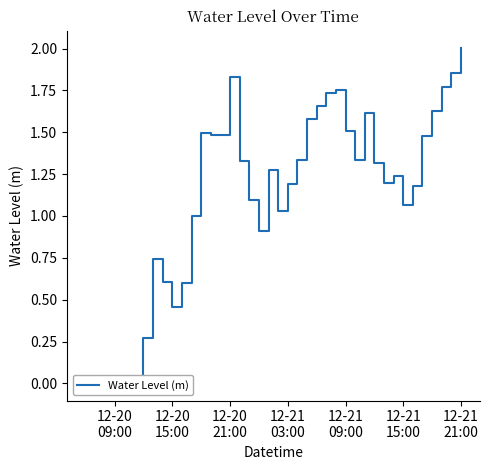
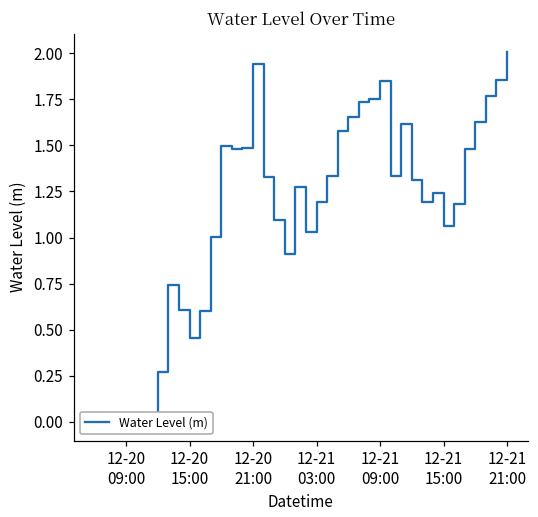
12-20 21:00: 1.83 -> 1.94
12-21 09:00: 1.51 -> 1.85
